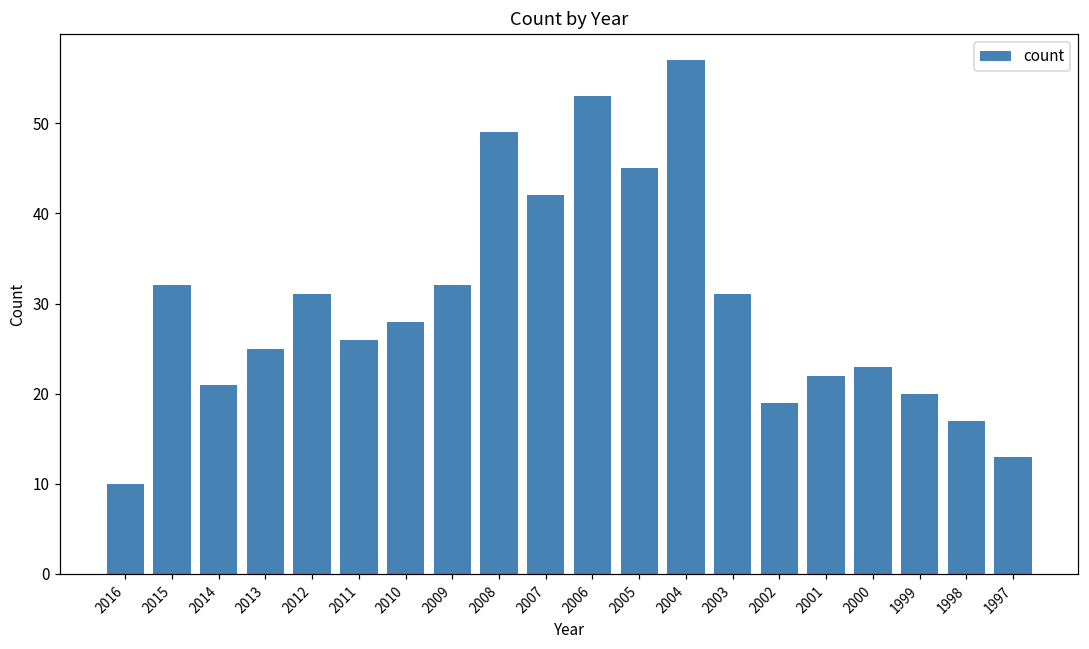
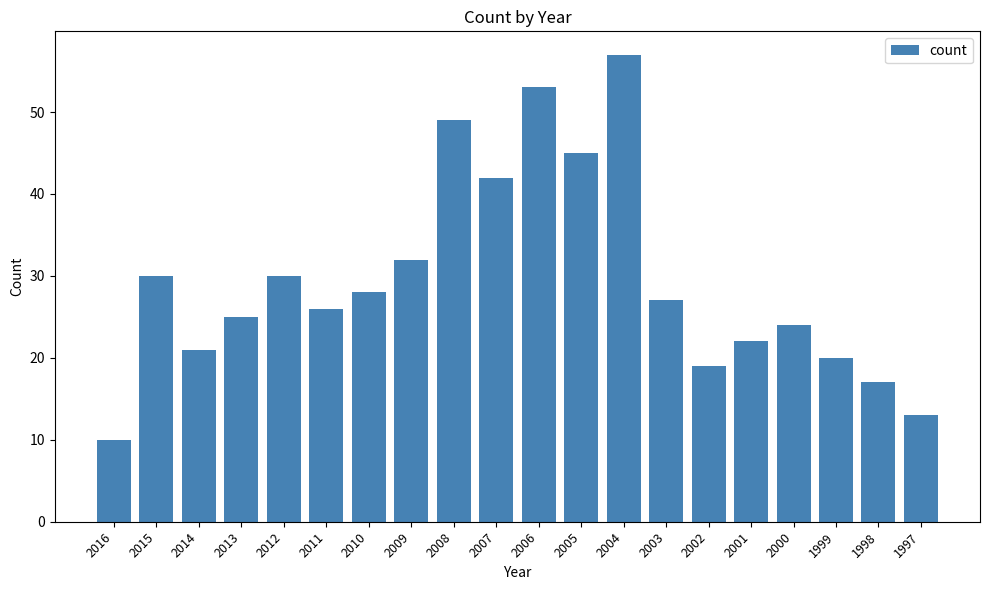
2015: 32 -> 30
2012: 31 -> 30
2003: 31 -> 27
2000: 23 -> 24
